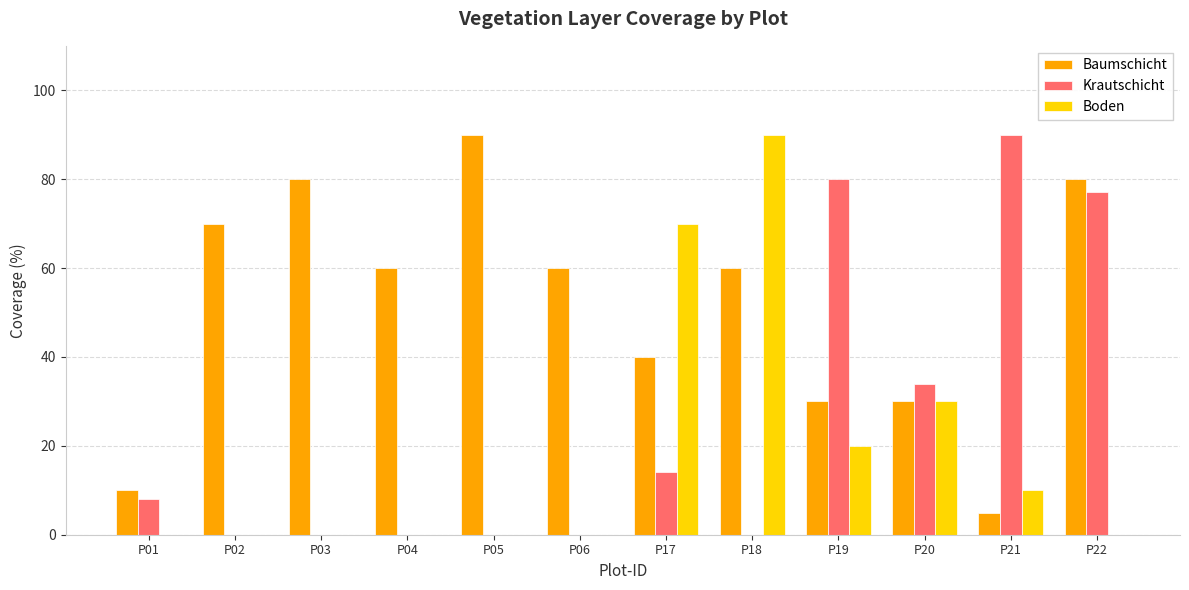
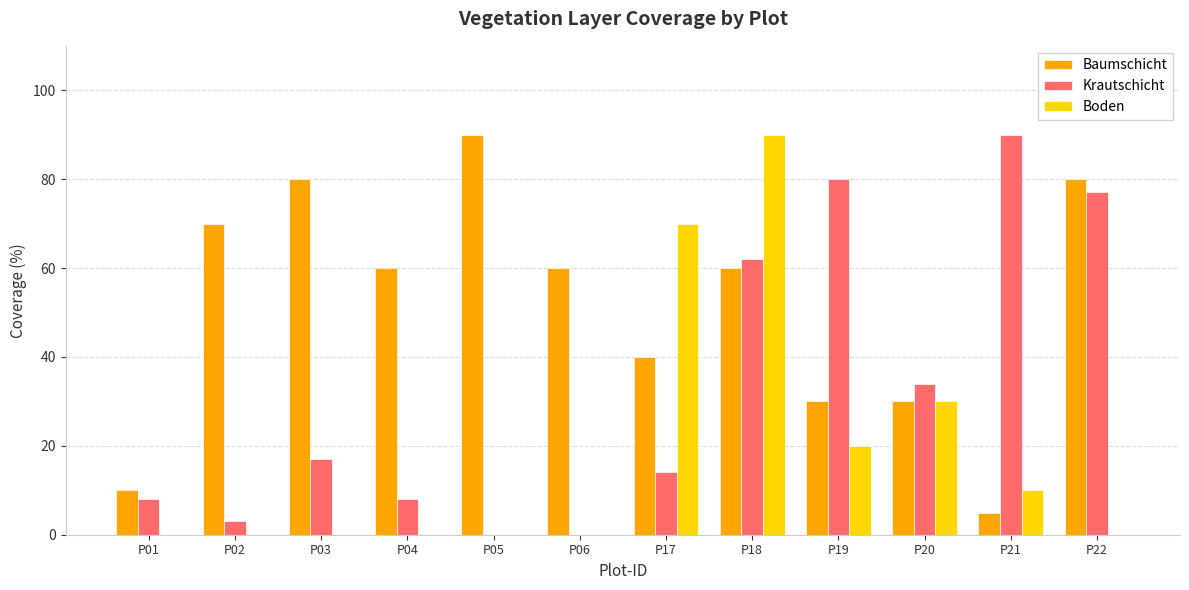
Krautschicht, P02: 0 -> 3
Krautschicht, P03: 0 -> 17
Krautschicht, P04: 0 -> 8
Krautschicht, P18: 0 -> 62
